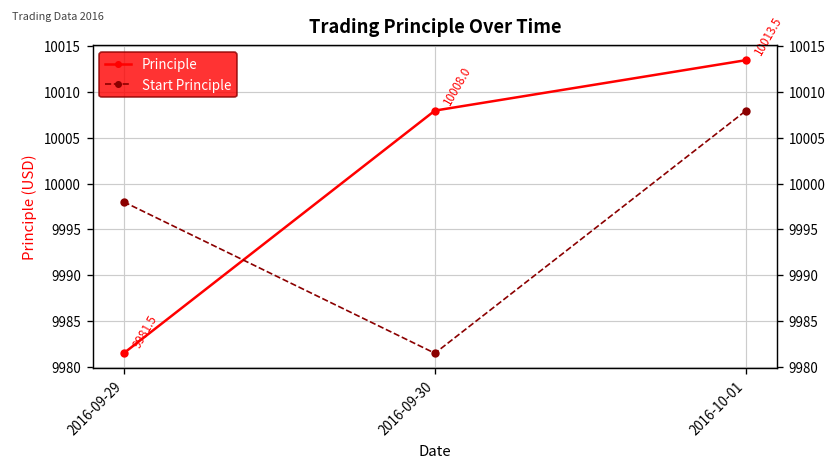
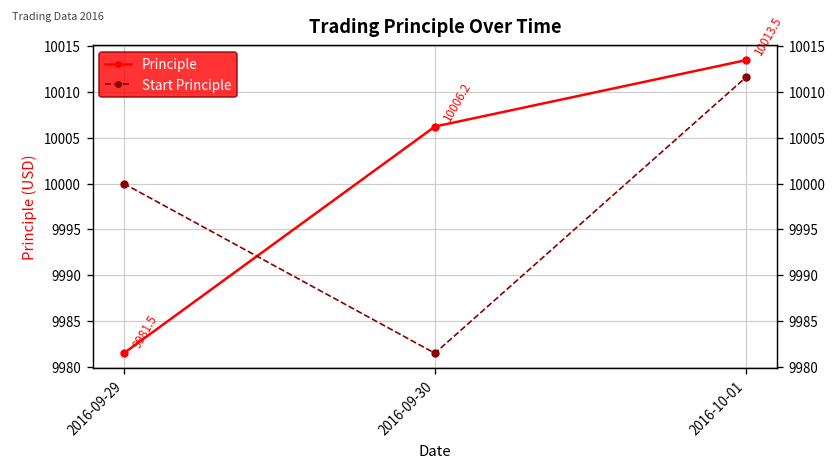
Start Principle, 2016-09-29: 9998 -> 10000
Principle, 2016-09-30: 10008.0 -> 10006.2
Start Principle, 2016-10-01: 10008 -> 10012
